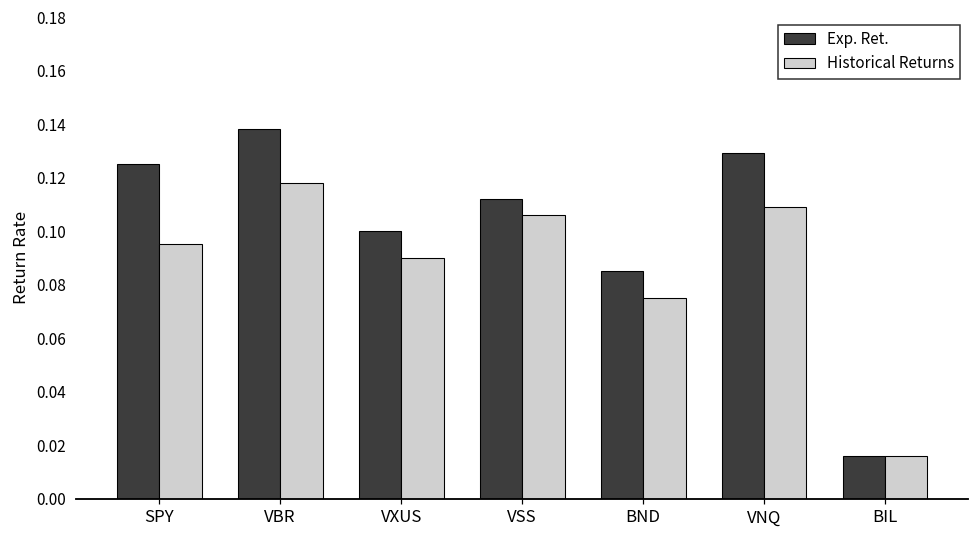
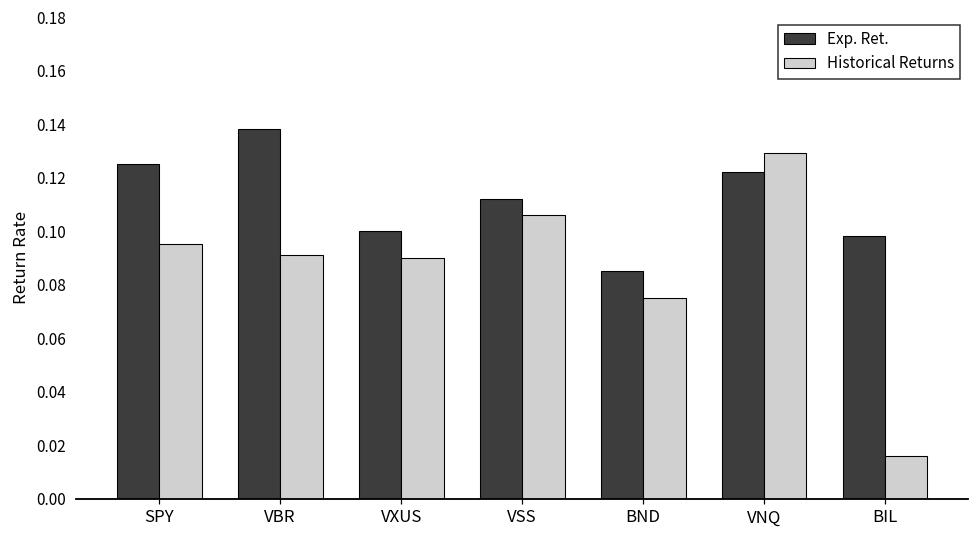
Historical Returns, VBR: 0.118 -> 0.091
Exp. Ret., VNQ: 0.129 -> 0.122
Historical Returns, VNQ: 0.109 -> 0.129
Exp. Ret., BIL: 0.016 -> 0.098
